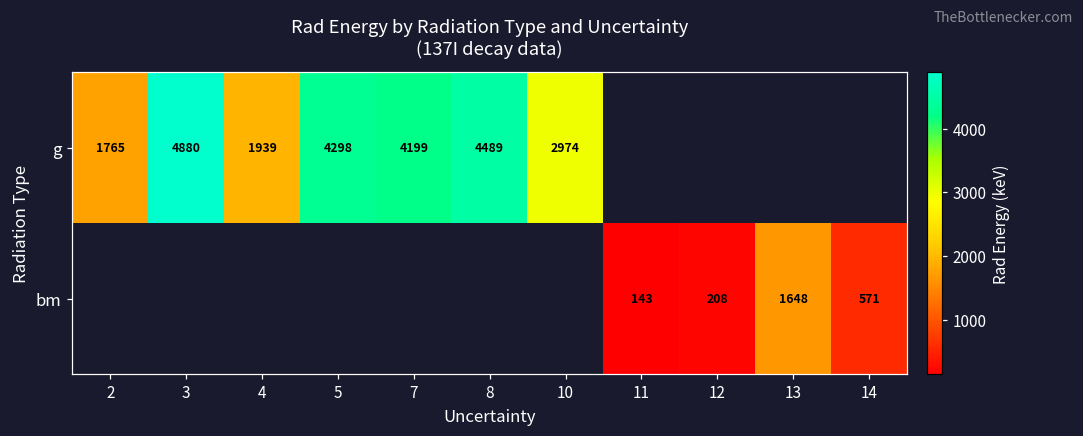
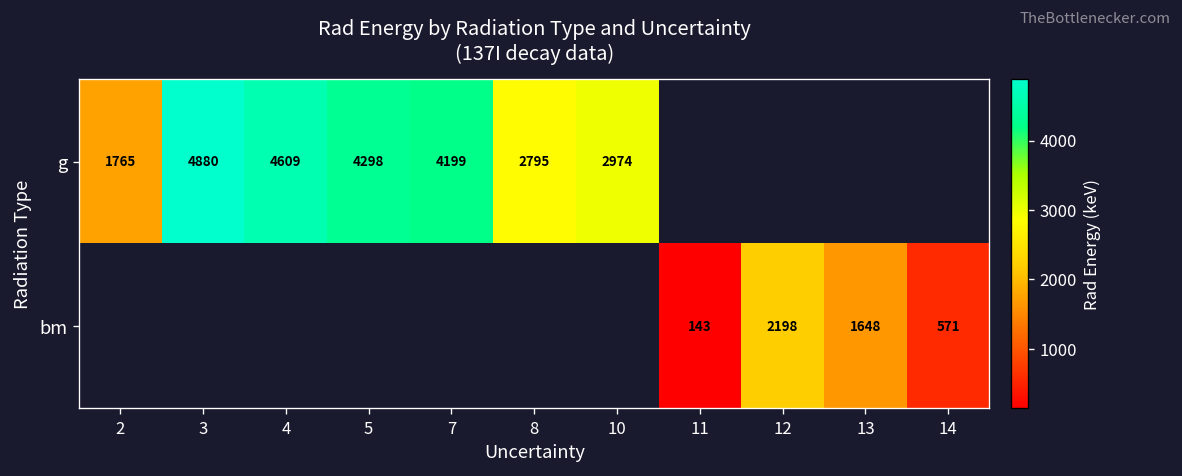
g, 4: 1939 -> 4609
g, 8: 4489 -> 2795
bm, 12: 208 -> 2198
